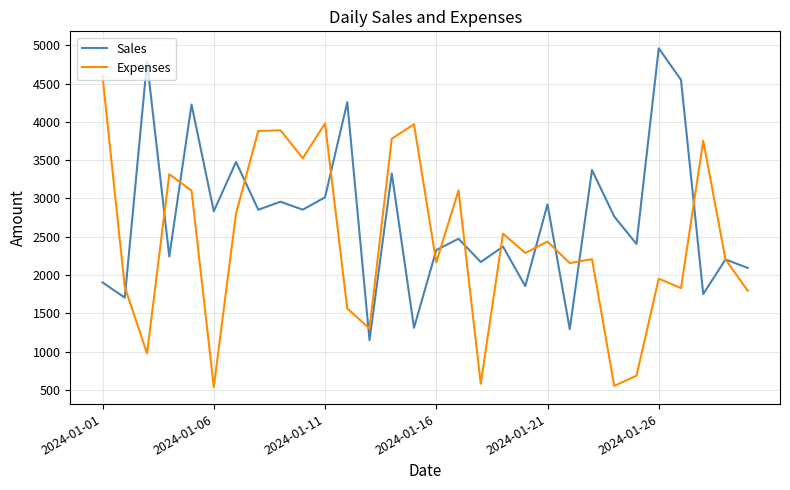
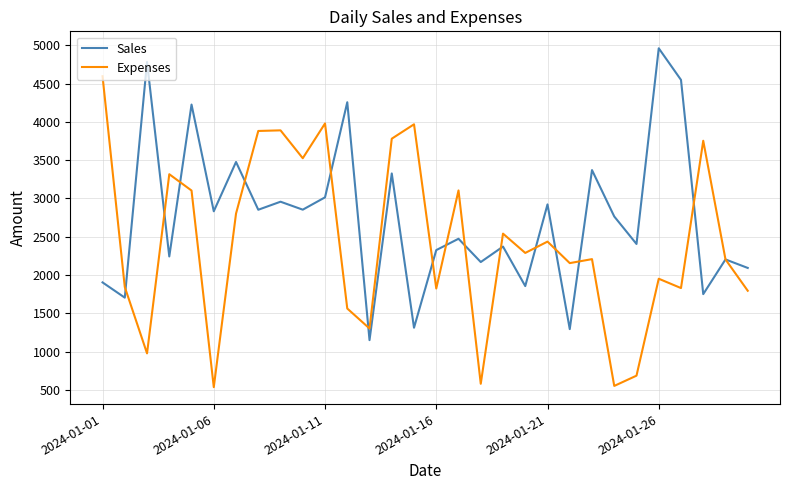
Expenses, 2024-01-16: 2200 -> 1800
